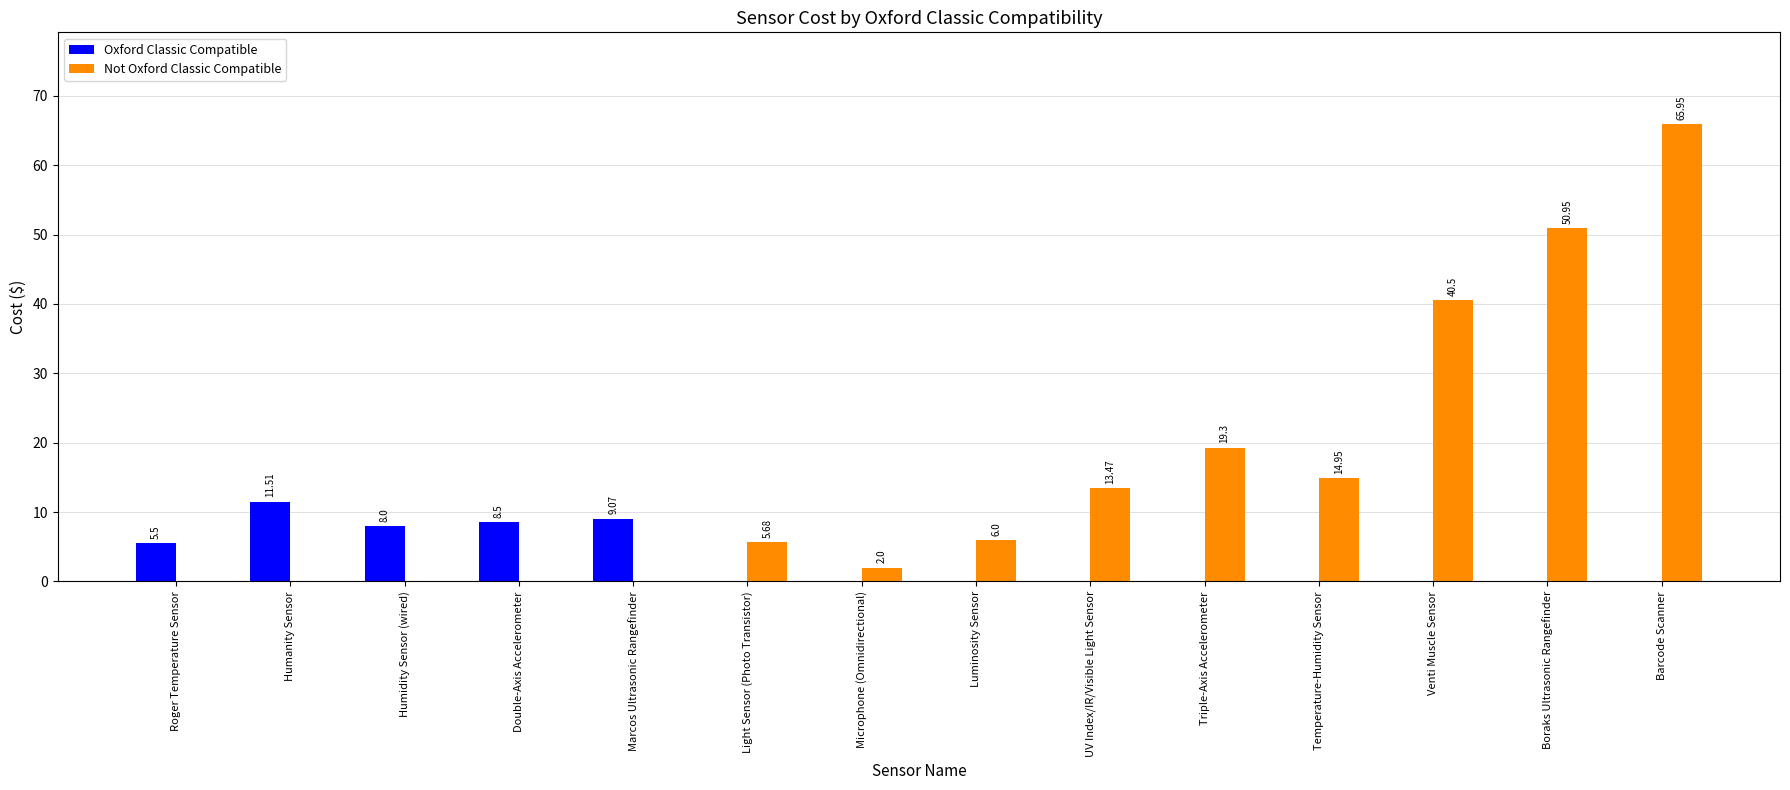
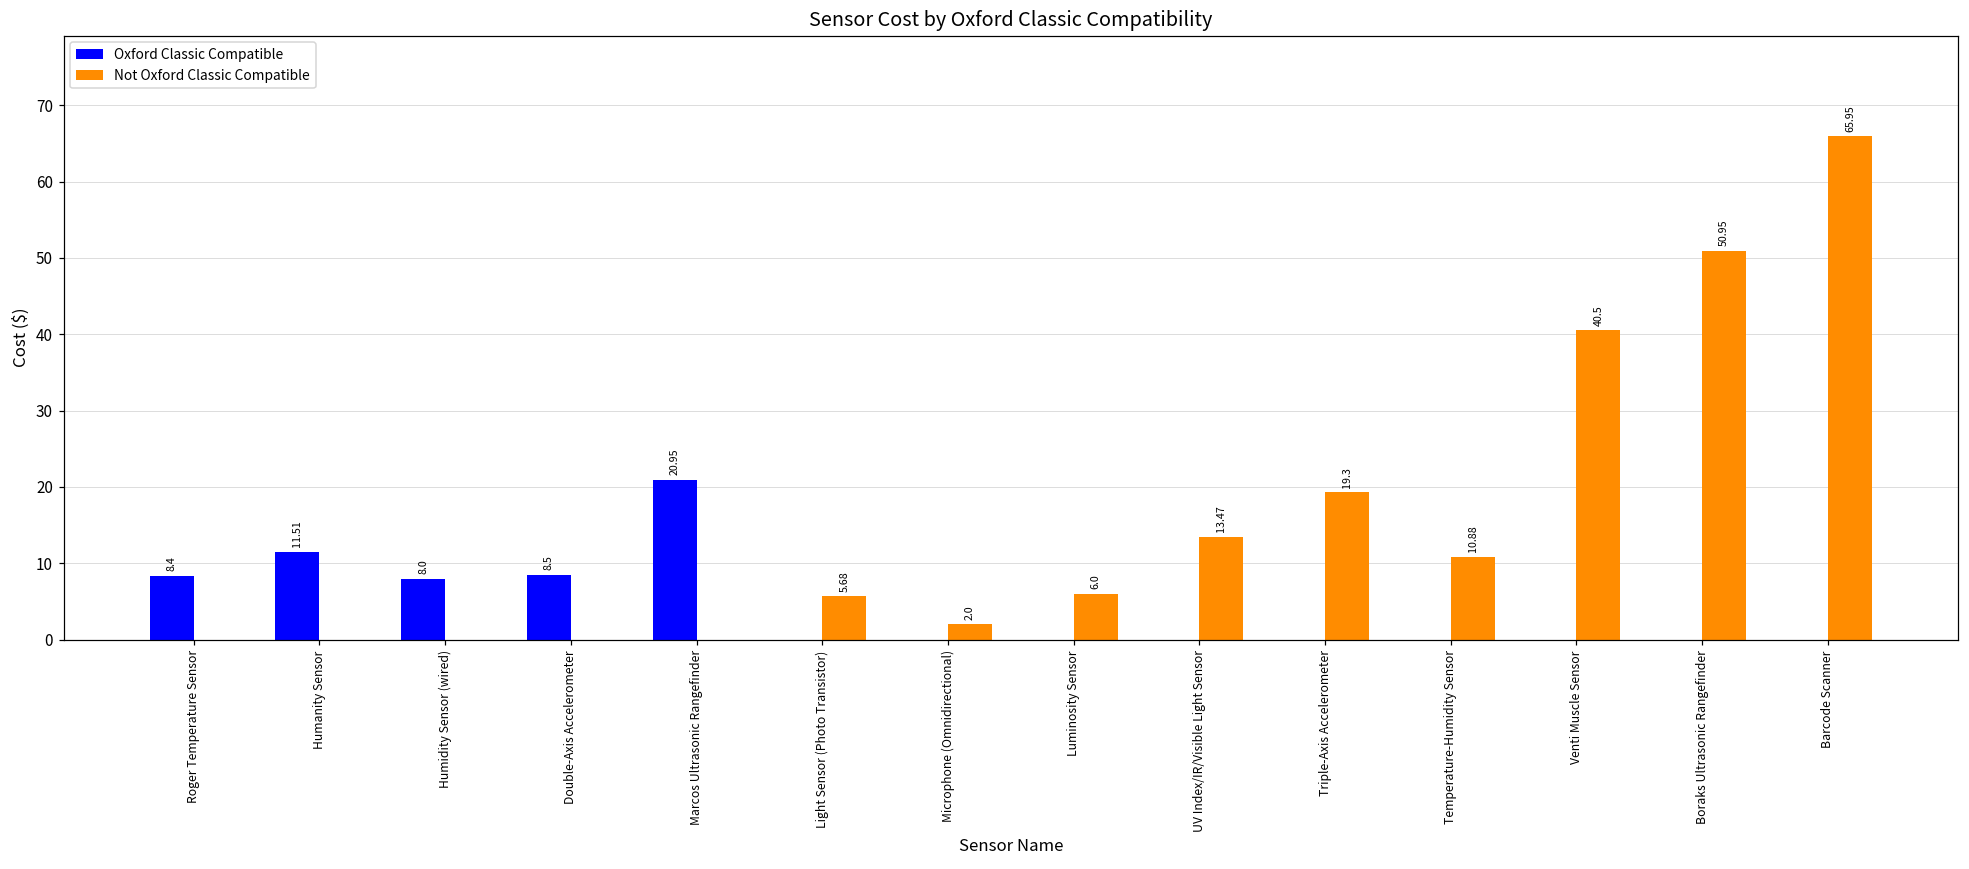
Oxford Classic Compatible, Roger Temperature Sensor: 5.5 -> 8.4
Oxford Classic Compatible, Marcos Ultrasonic Rangefinder: 9.07 -> 20.95
Not Oxford Classic Compatible, Temperature-Humidity Sensor: 14.95 -> 10.88
